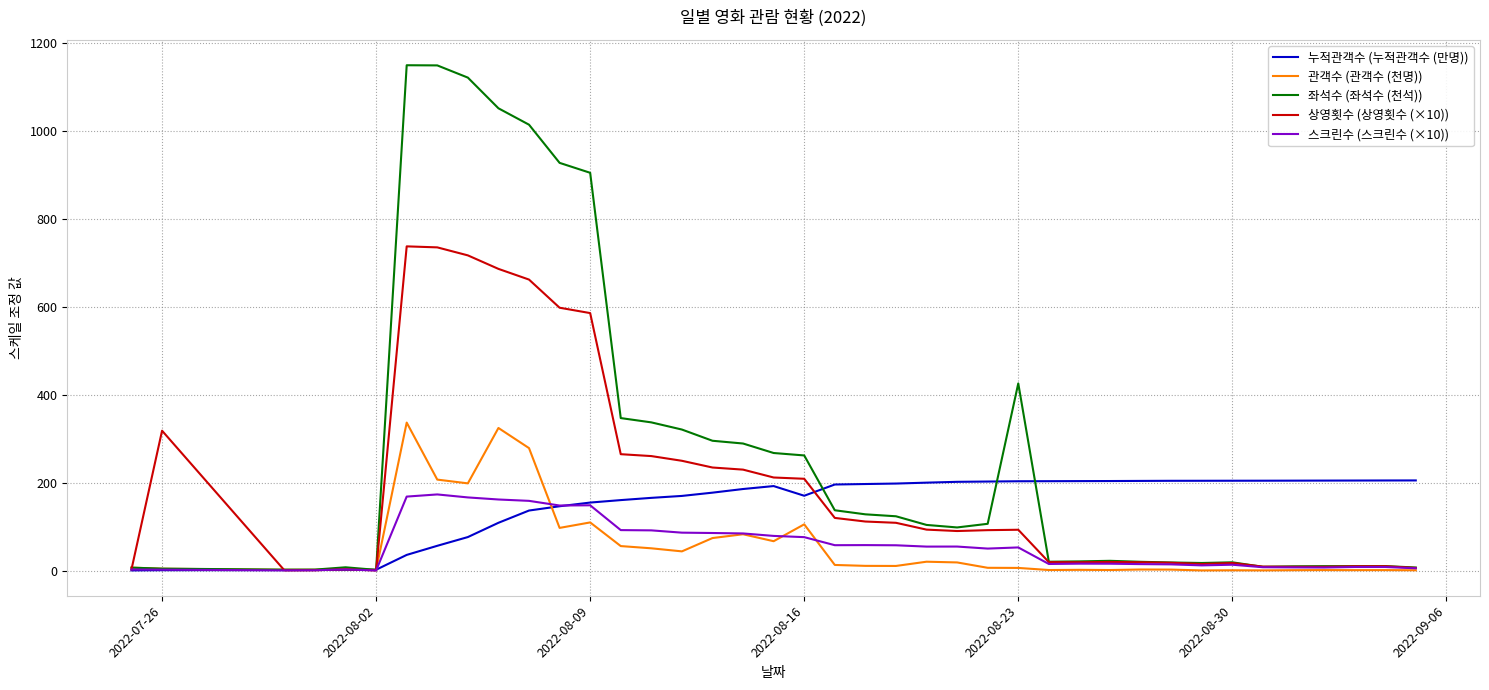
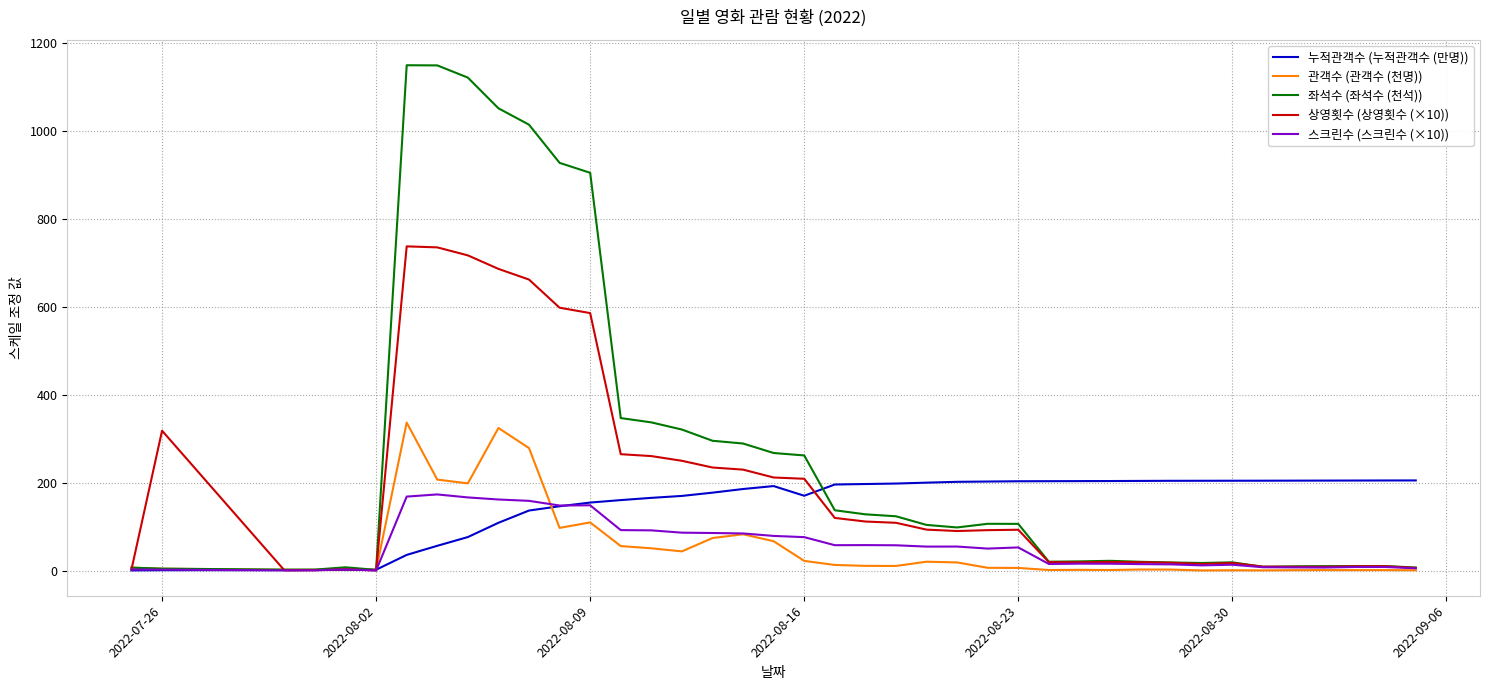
관객수 (관객수 (천명)), 2022-08-16: 110 -> 20
좌석수 (좌석수 (천석)), 2022-08-23: 430 -> 110
